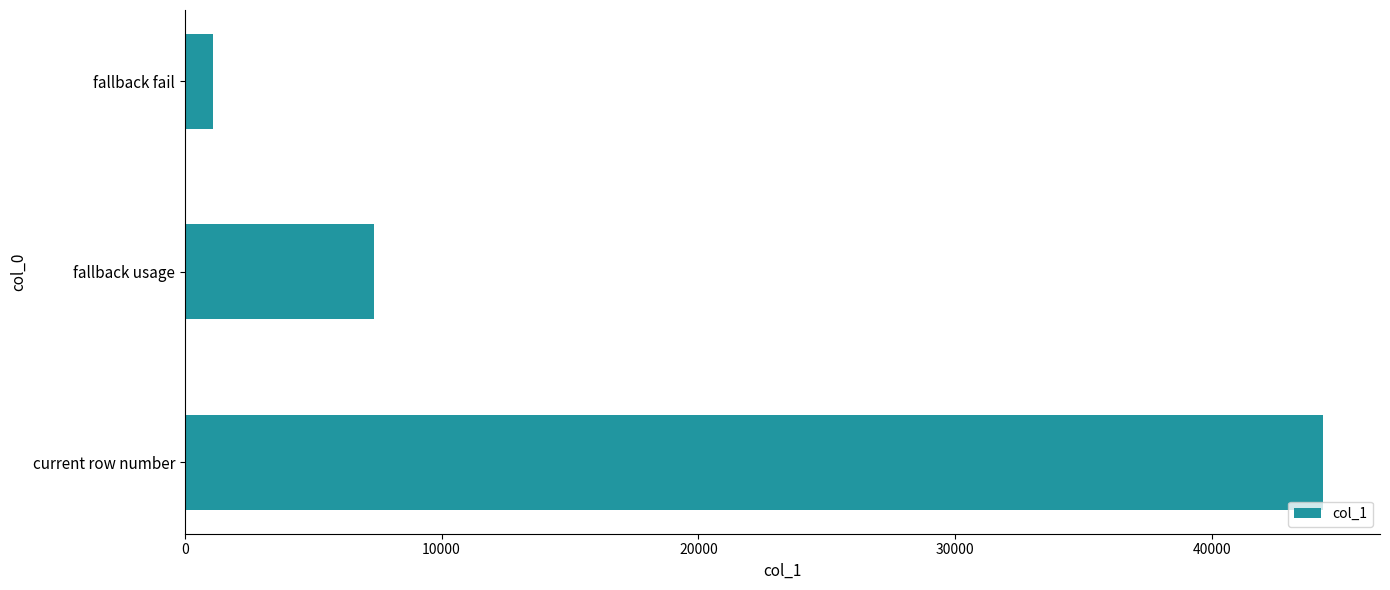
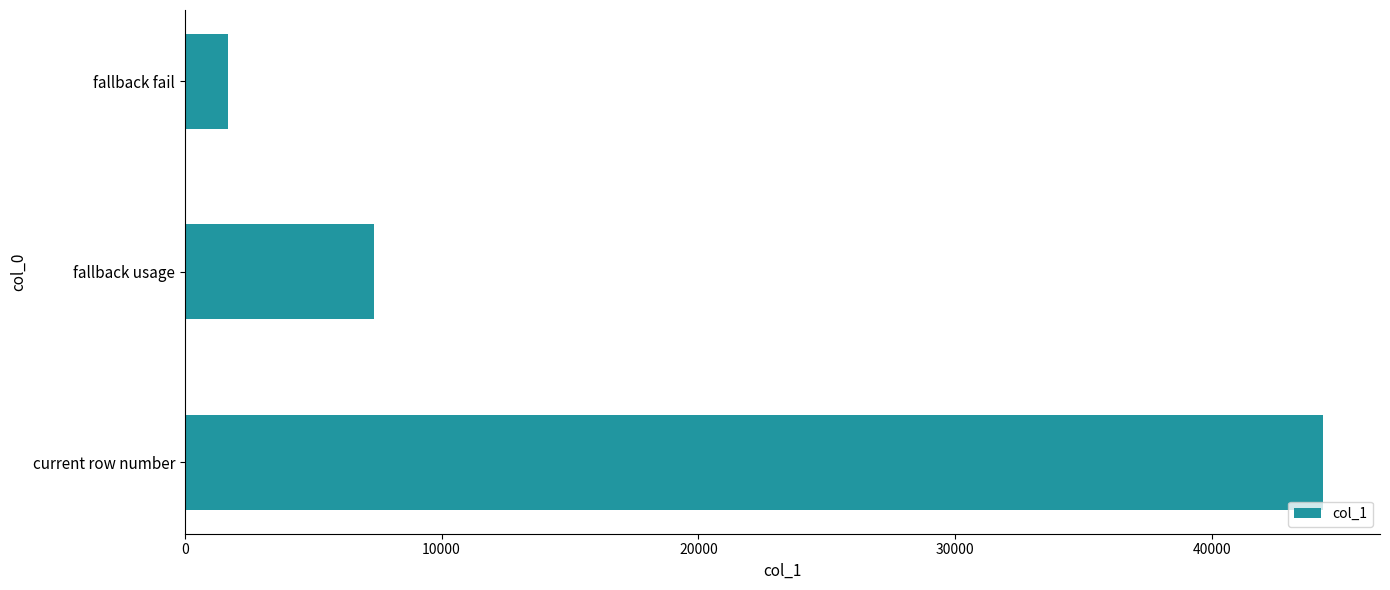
fallback fail: 1100 -> 1700
